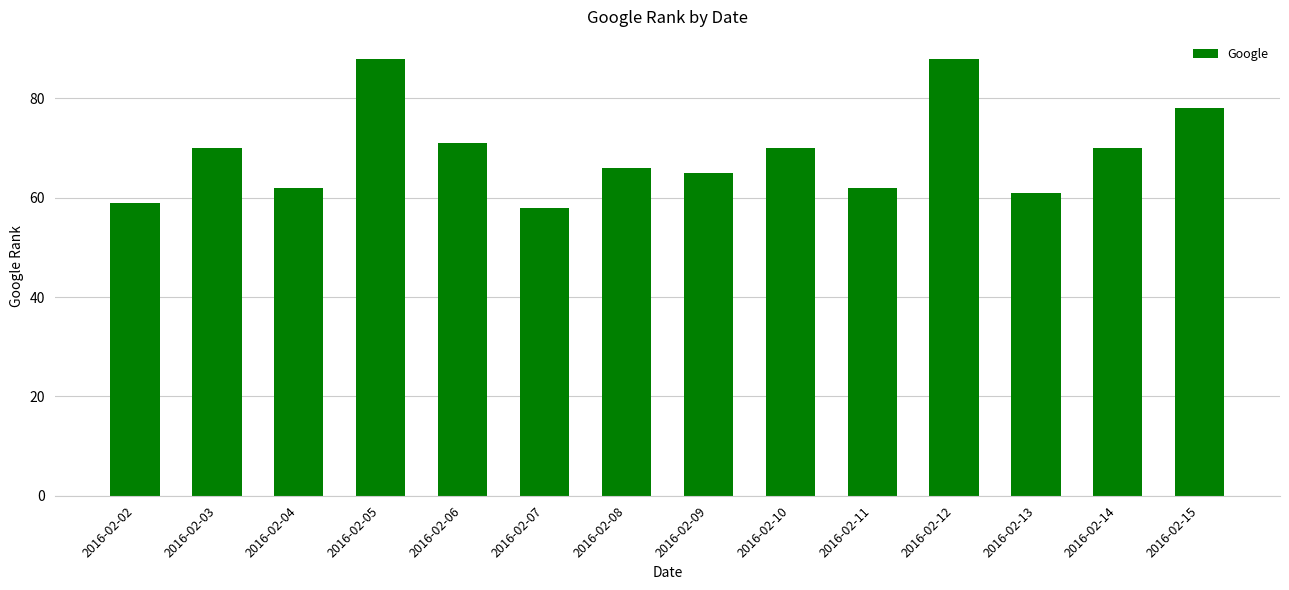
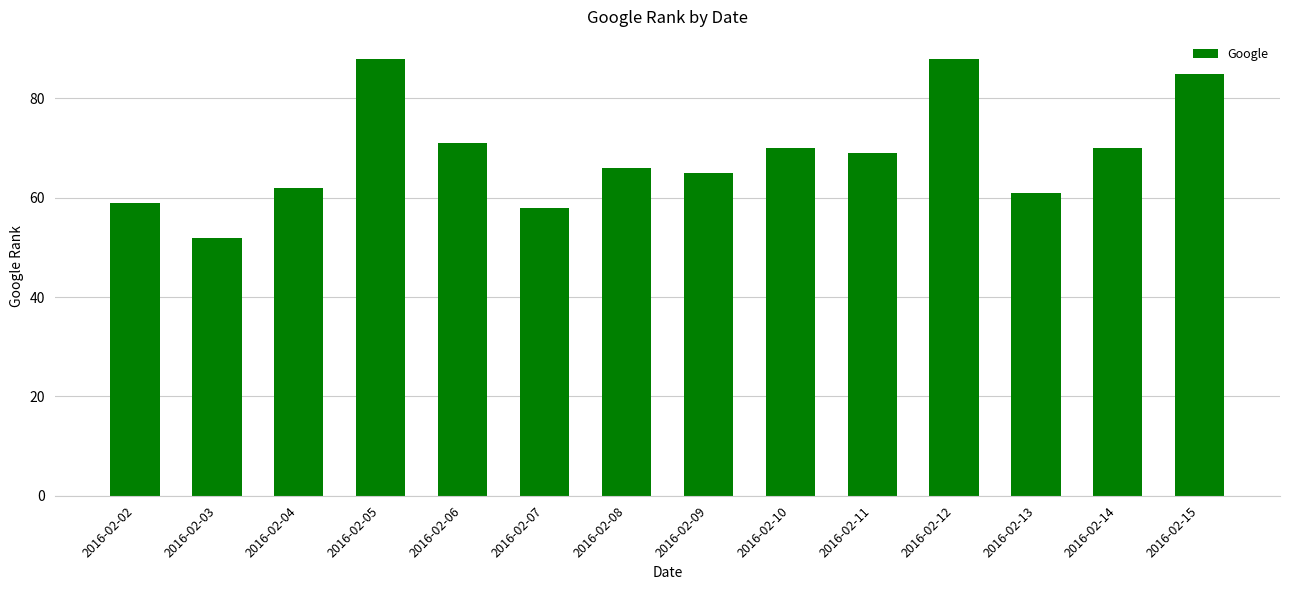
2016-02-03: 70 -> 52
2016-02-11: 62 -> 69
2016-02-15: 78 -> 85
